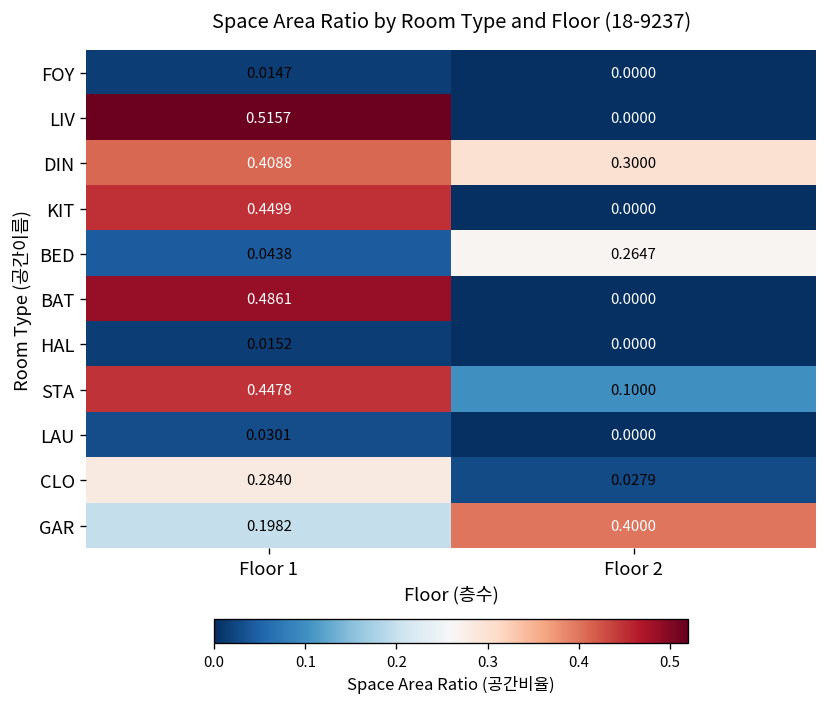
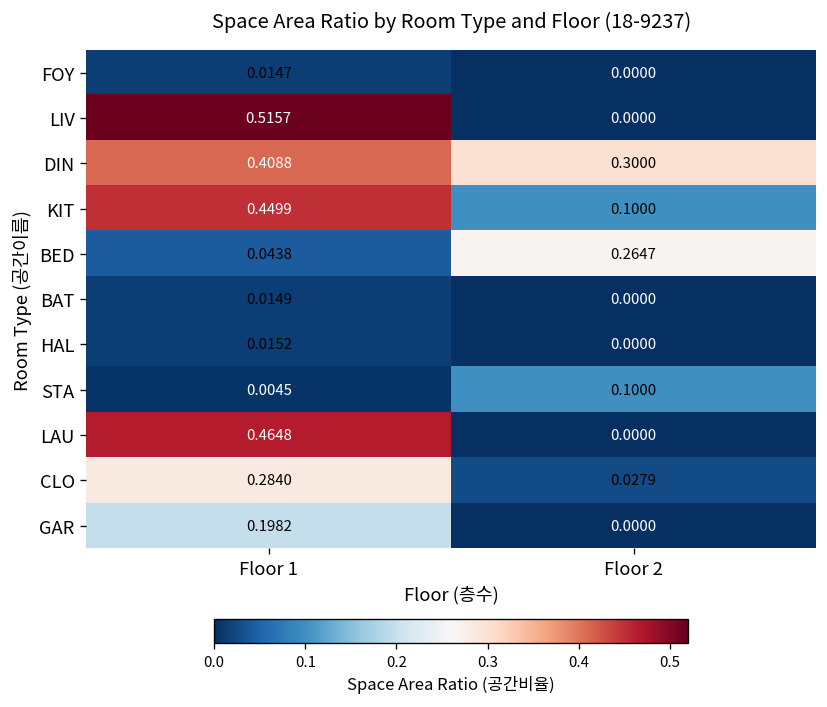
KIT, Floor 2: 0.0000 -> 0.1000
BAT, Floor 1: 0.4861 -> 0.0149
STA, Floor 1: 0.4478 -> 0.0045
LAU, Floor 1: 0.0301 -> 0.4648
GAR, Floor 2: 0.4000 -> 0.0000
